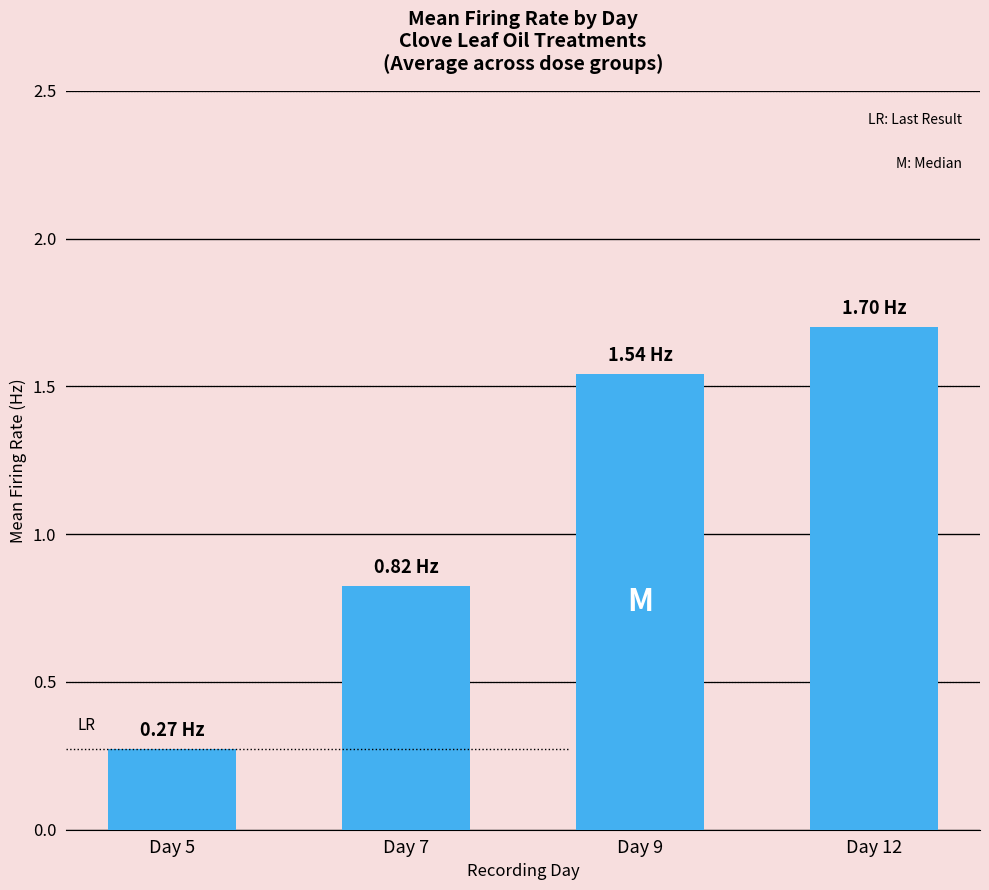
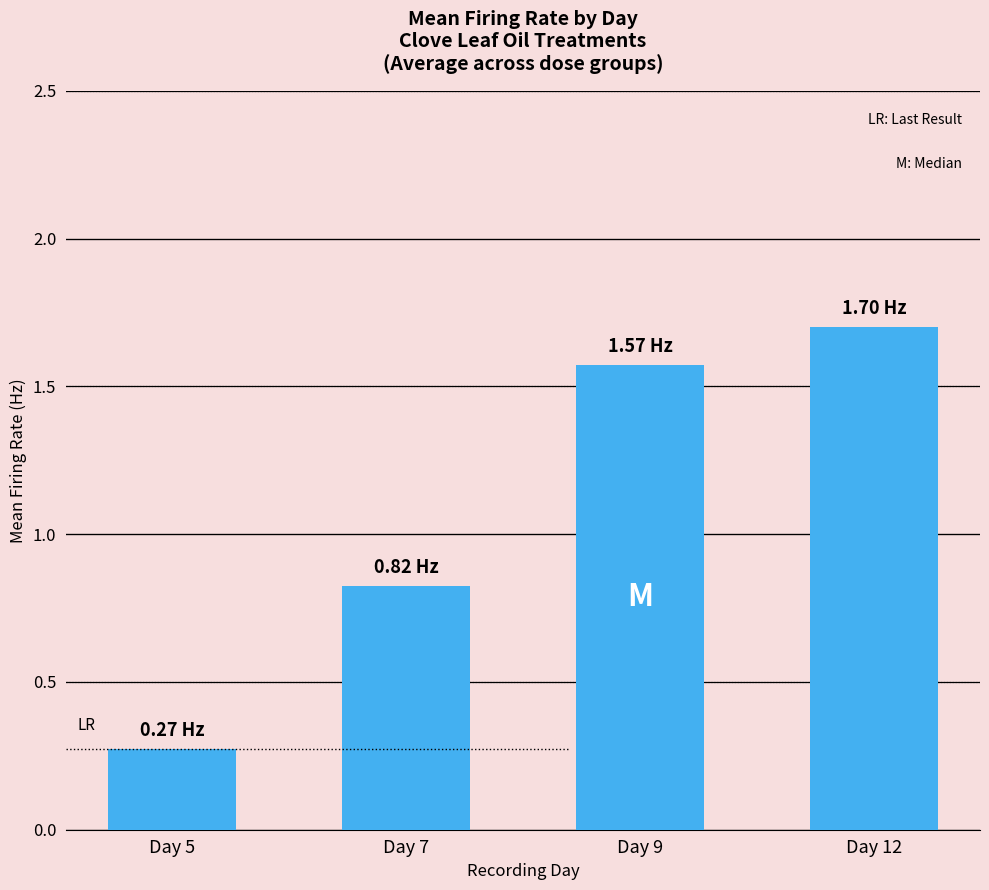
Day 9: 1.54 -> 1.57
